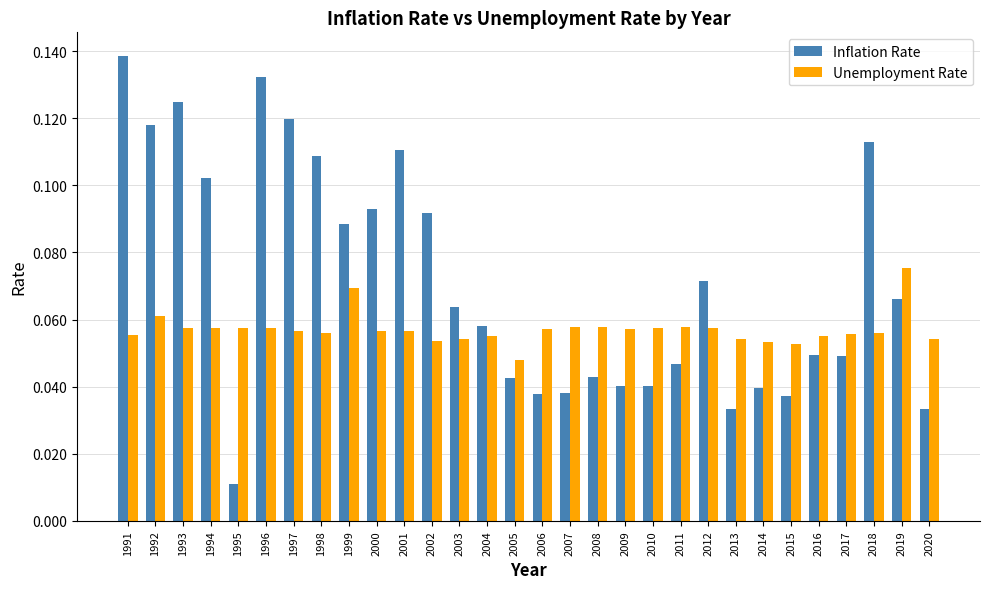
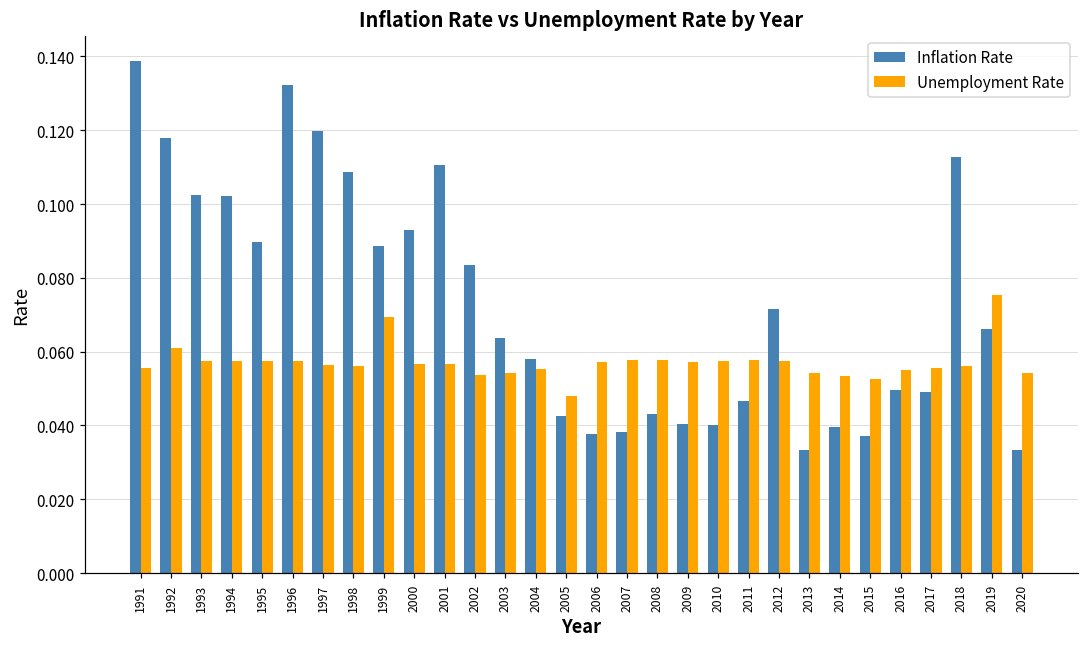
Inflation Rate, 1993: 0.125 -> 0.103
Inflation Rate, 1995: 0.011 -> 0.090
Inflation Rate, 2002: 0.092 -> 0.084
